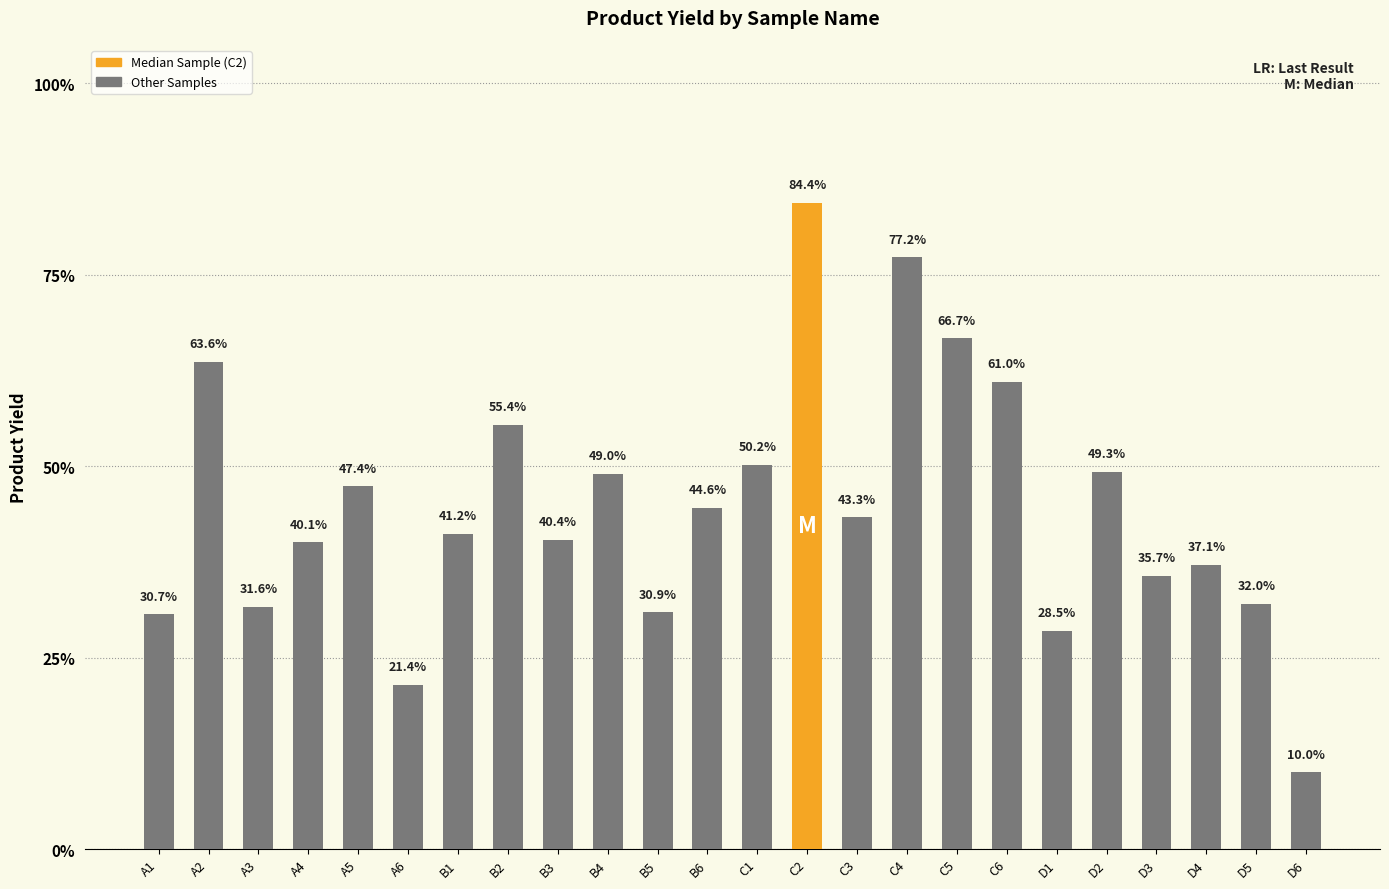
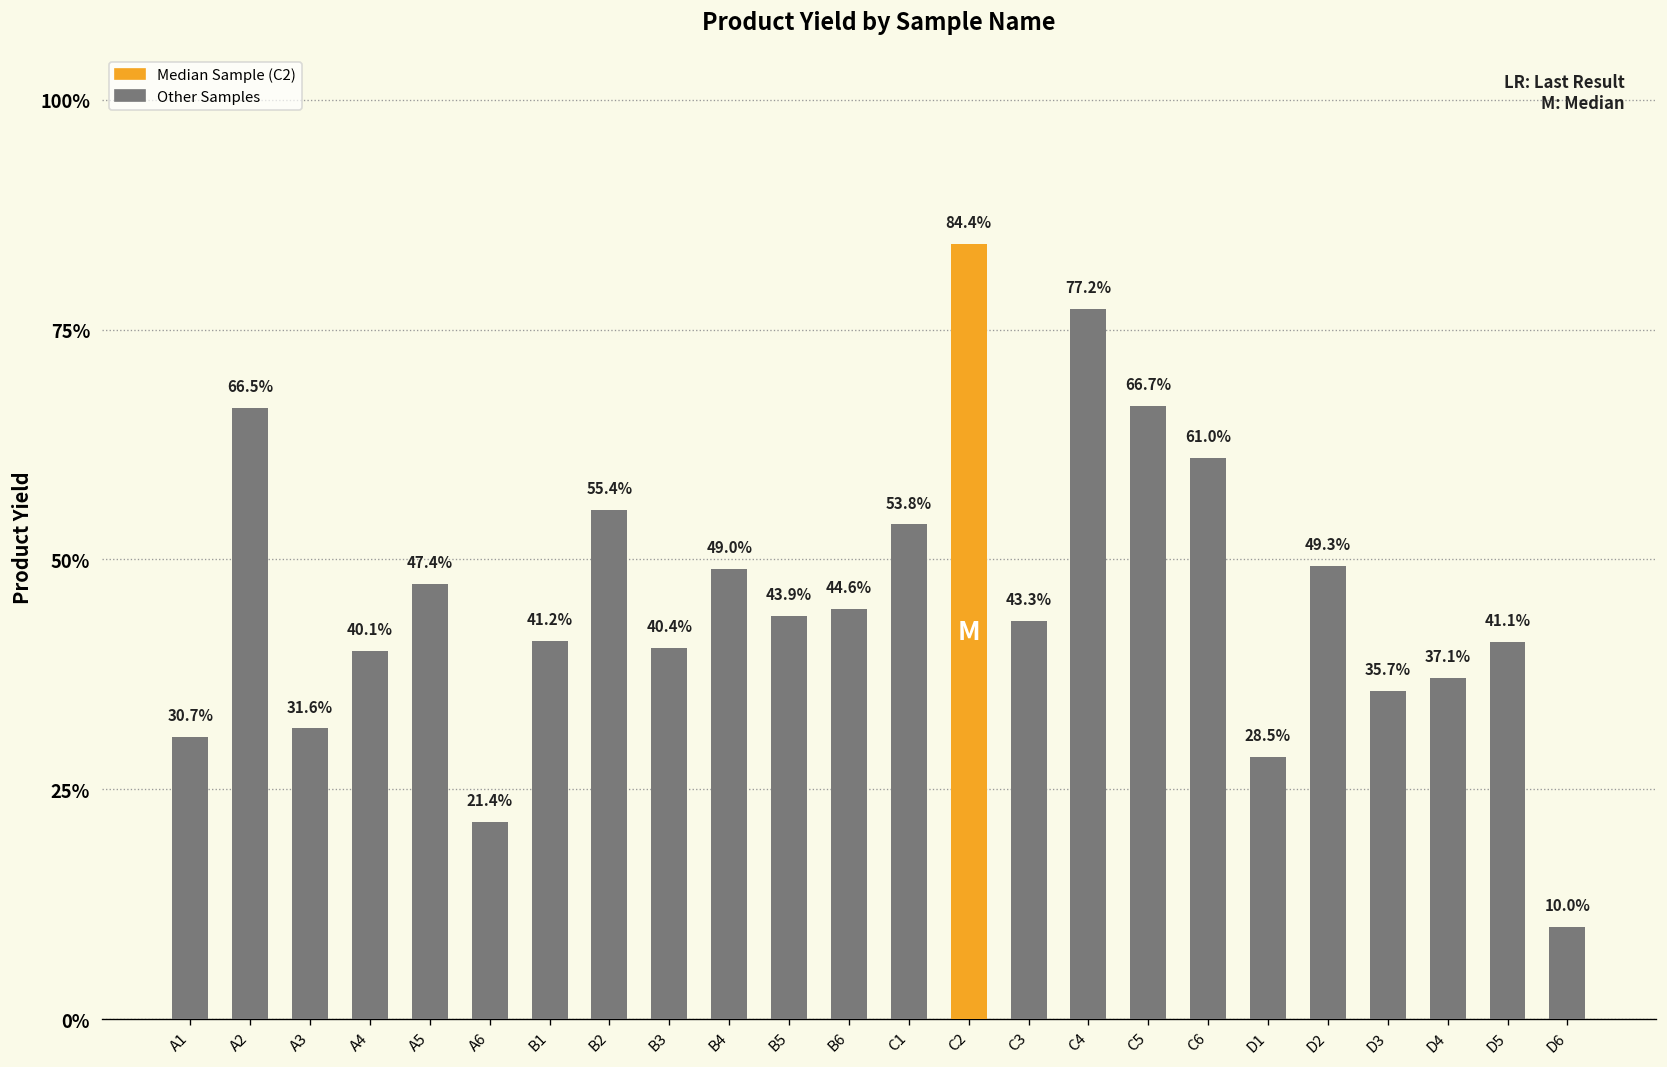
Other Samples, A2: 63.6% -> 66.5%
Other Samples, B5: 30.9% -> 43.9%
Other Samples, C1: 50.2% -> 53.8%
Other Samples, D5: 32.0% -> 41.1%
